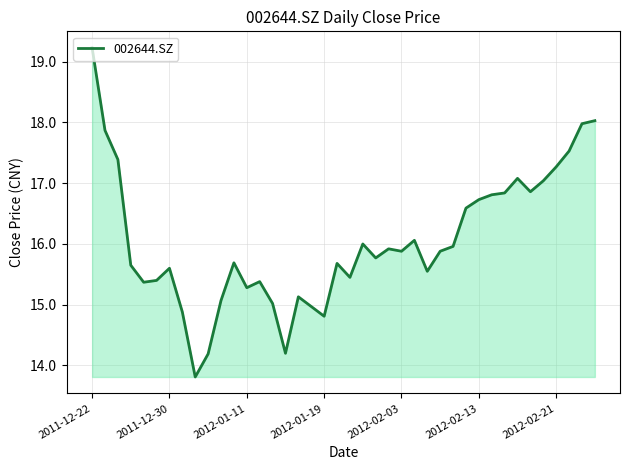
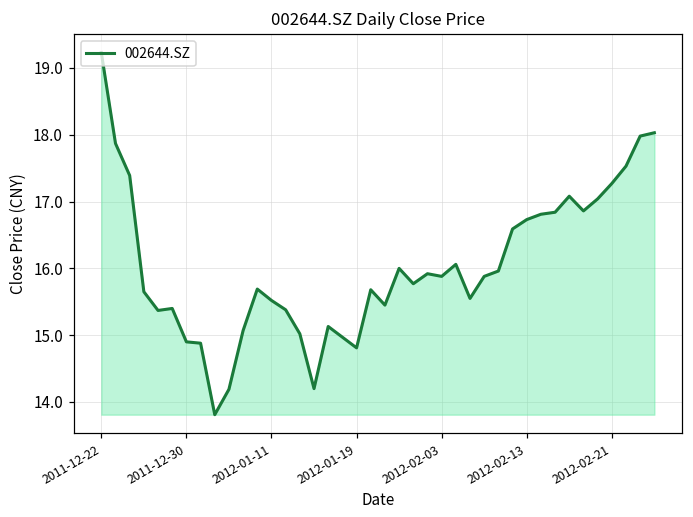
2011-12-30: 15.6 -> 14.9
2012-01-11: 15.3 -> 15.5
